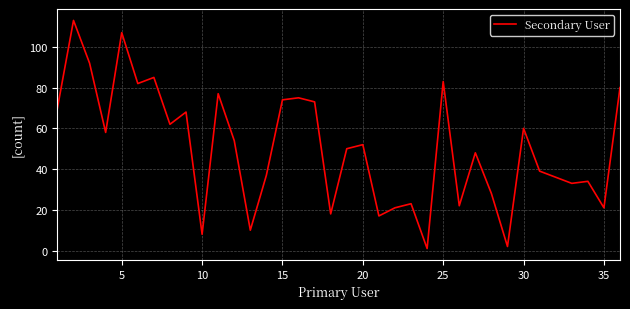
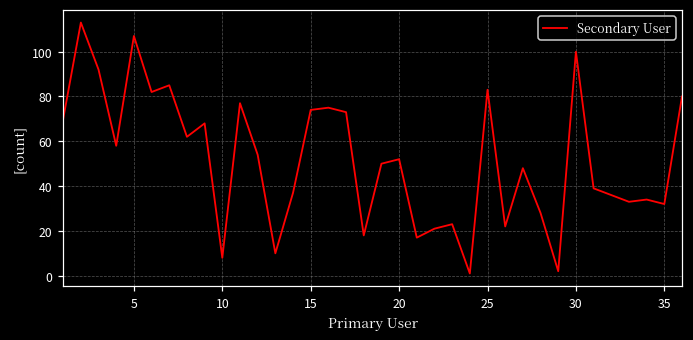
30: 60 -> 100
35: 21 -> 32
